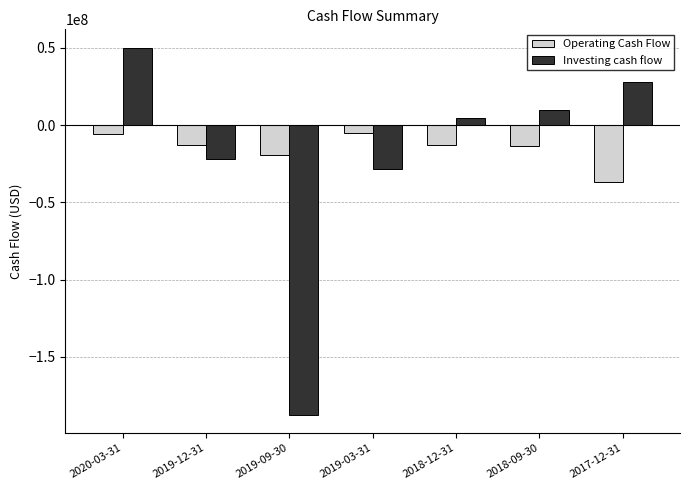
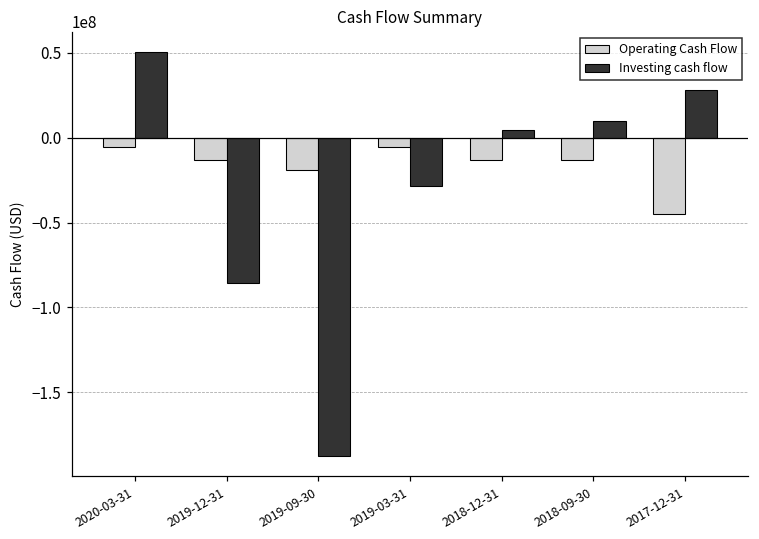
Investing cash flow, 2019-12-31: -22000000 -> -86000000
Operating Cash Flow, 2017-12-31: -37000000 -> -45000000
